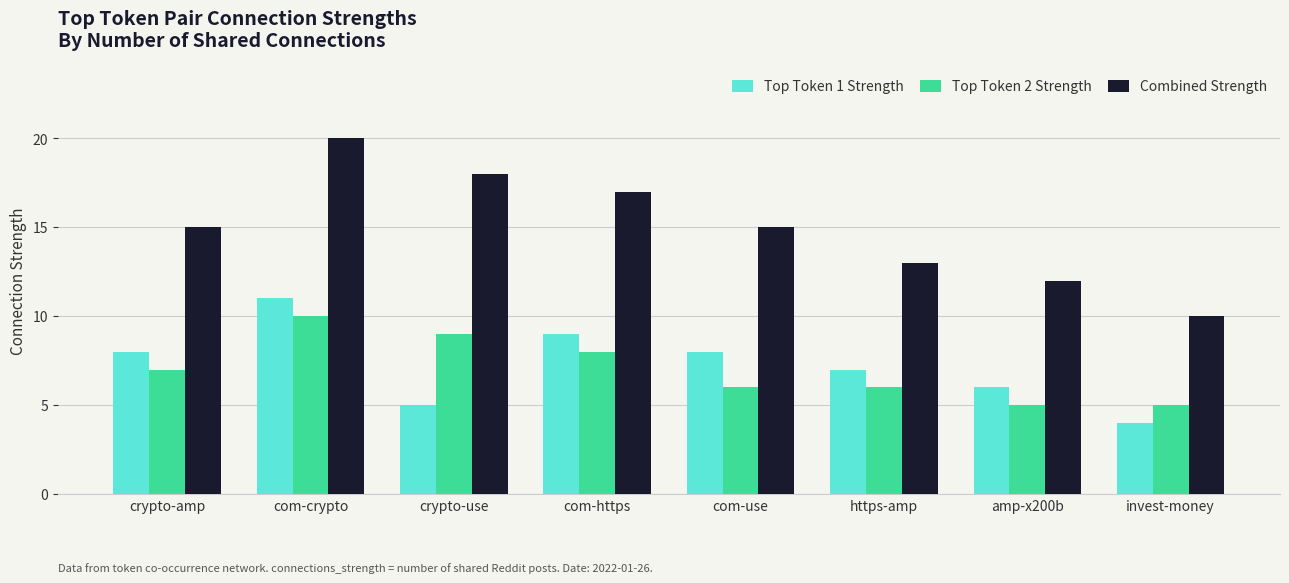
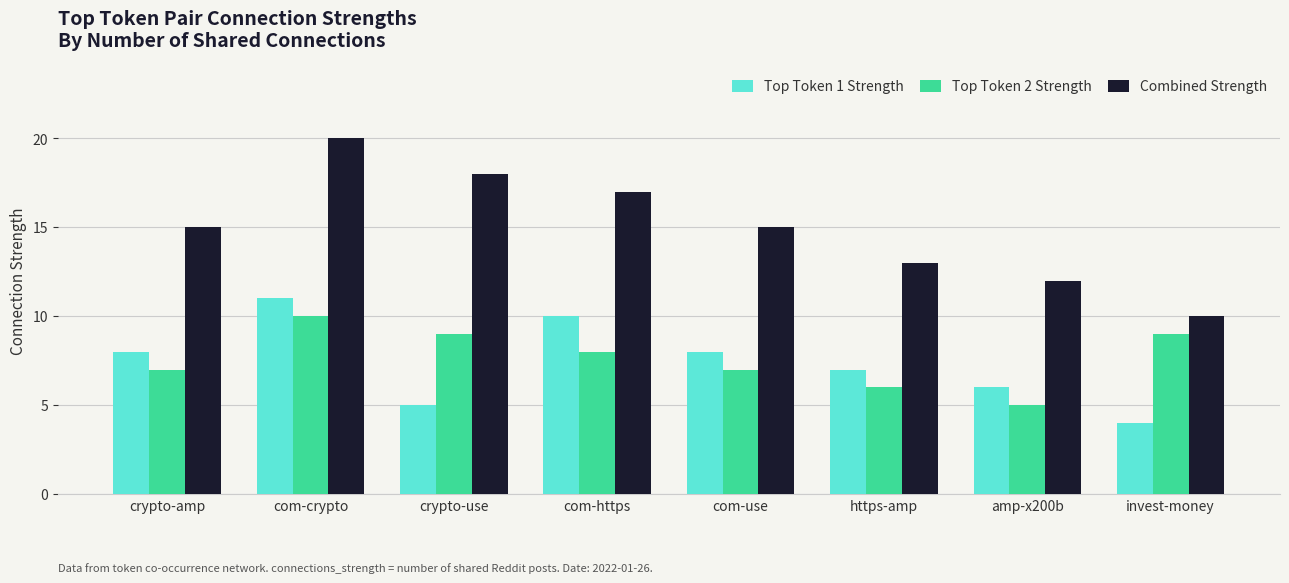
Top Token 1 Strength, com-https: 9 -> 10
Top Token 2 Strength, com-use: 6 -> 7
Top Token 2 Strength, invest-money: 5 -> 9
